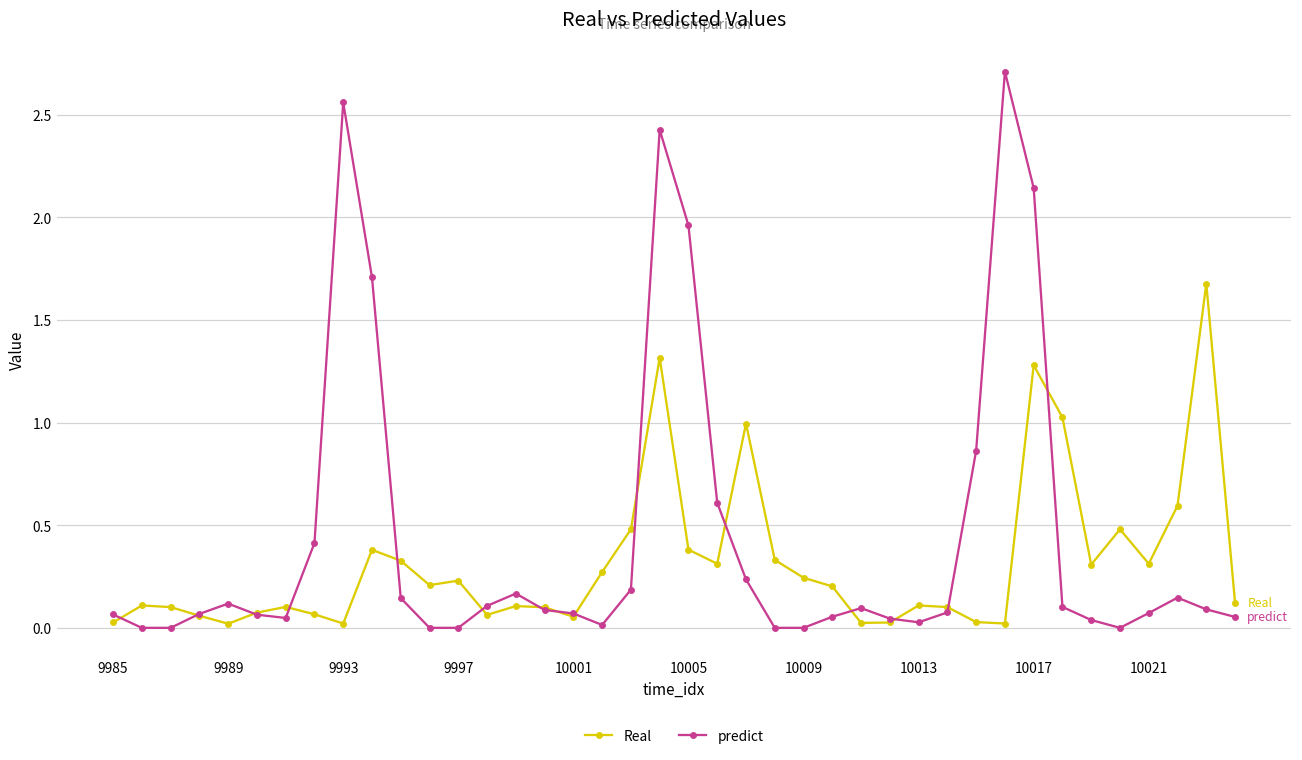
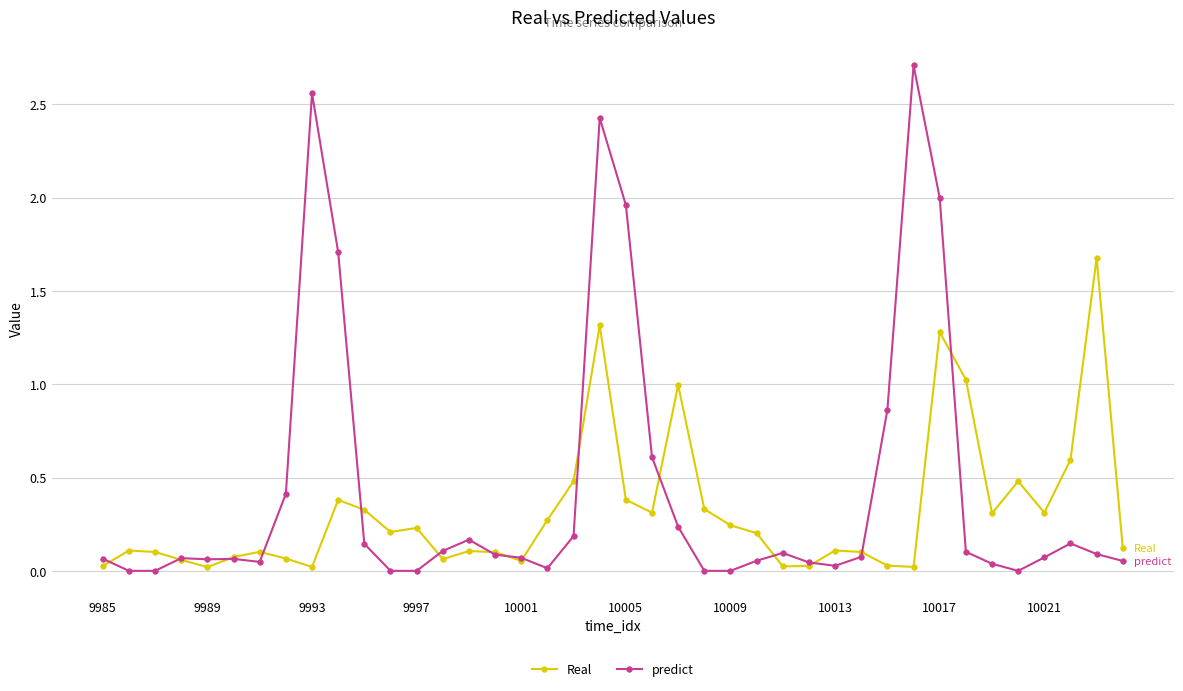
predict, 9989: 0.12 -> 0.06
predict, 10017: 2.14 -> 2.00
